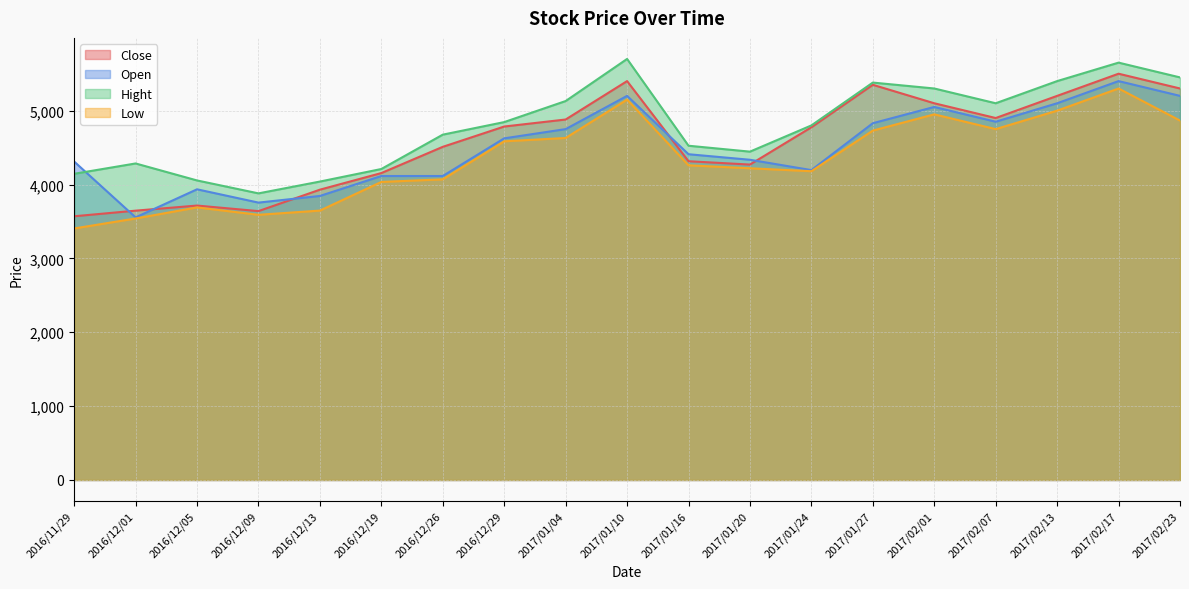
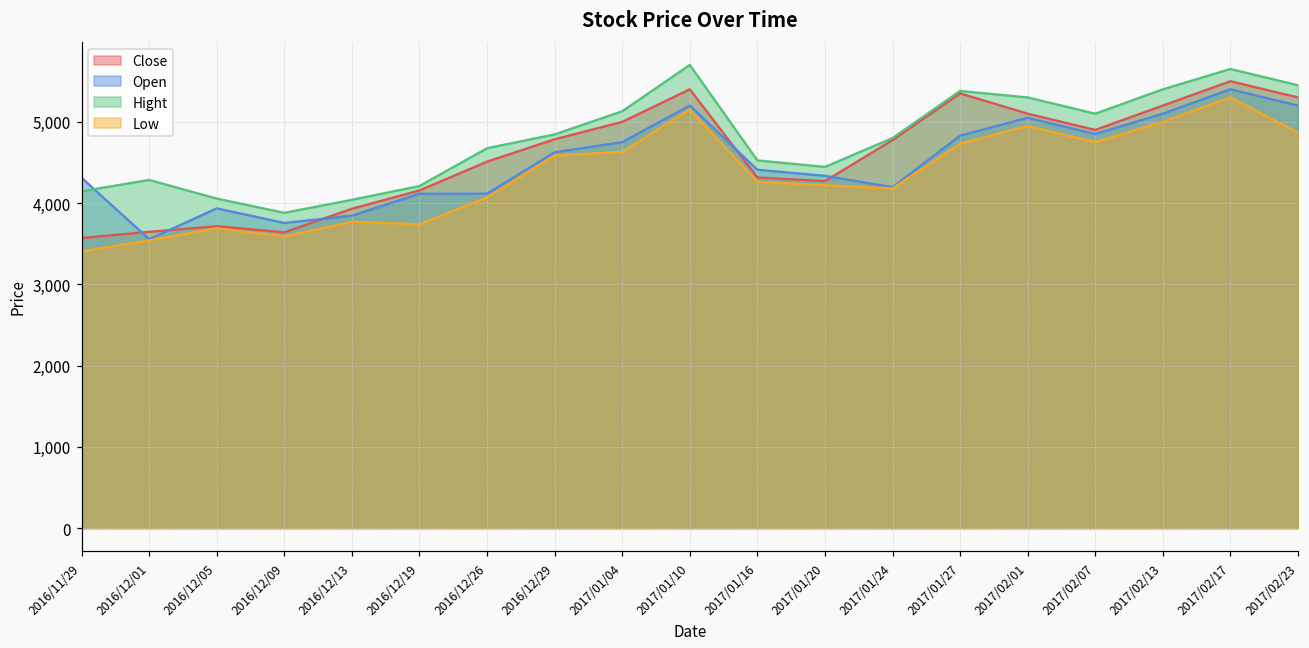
Low, 2016/12/13: 3,600 -> 3,800
Low, 2016/12/19: 4,000 -> 3,700
Close, 2017/01/04: 4,900 -> 5,000
